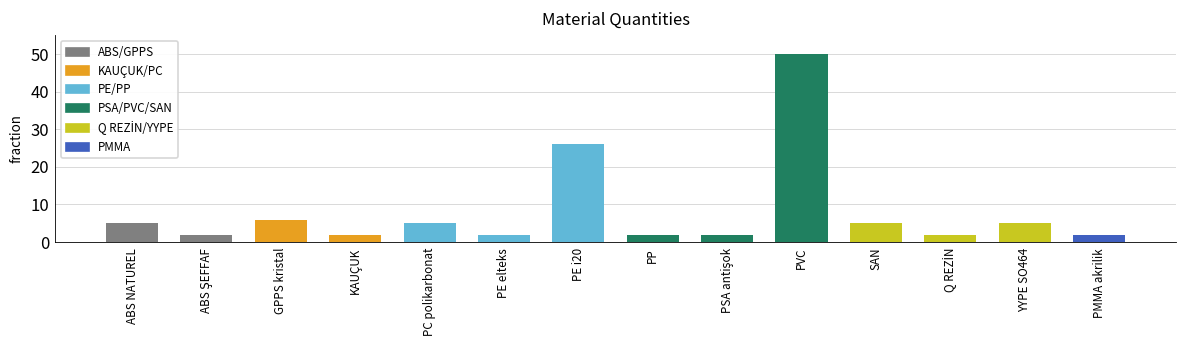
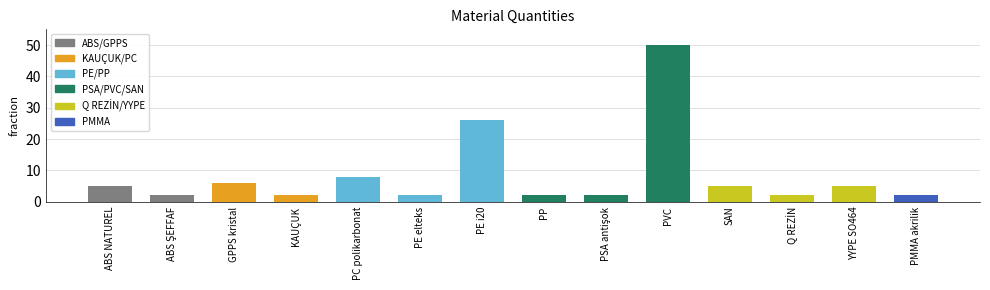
PC polikarbonat: 5 -> 8
